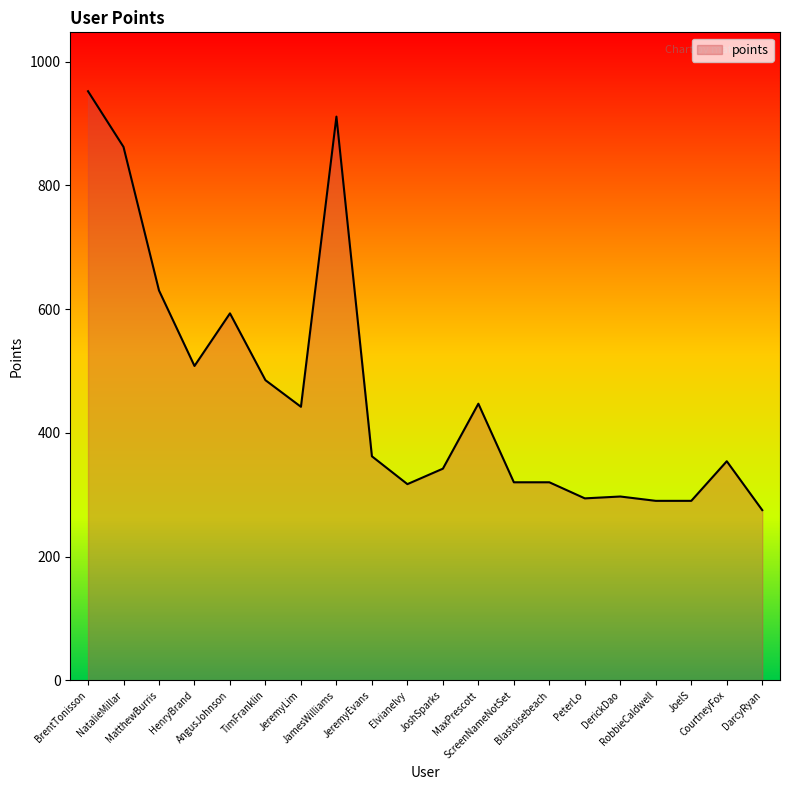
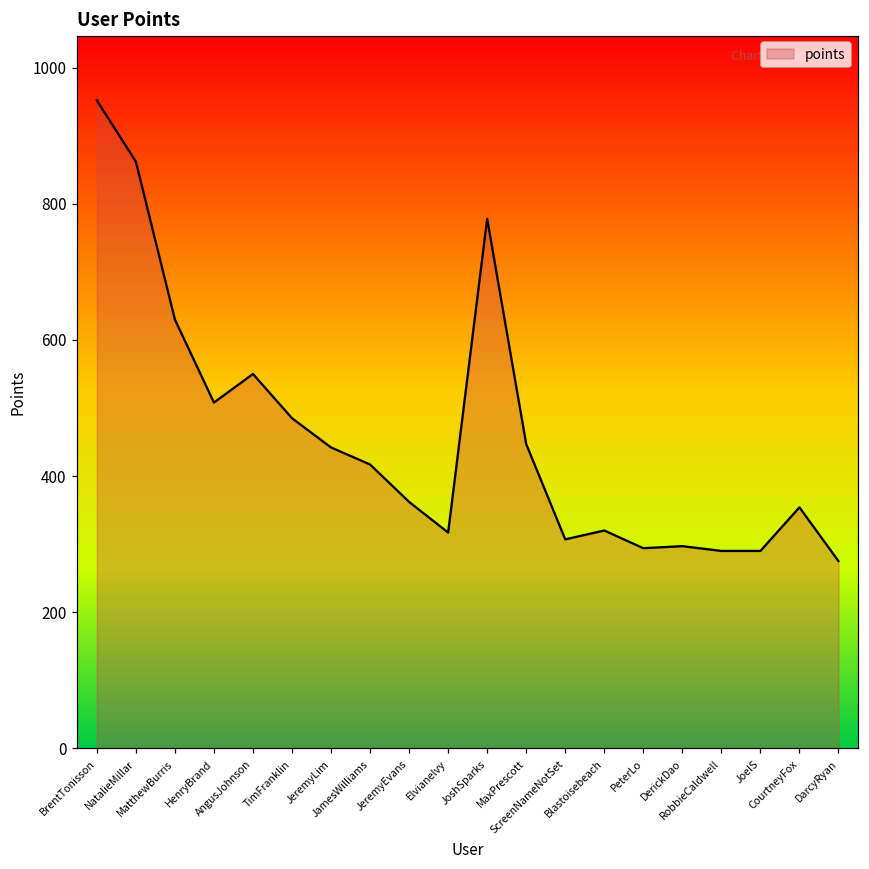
AngusJohnson: 590 -> 550
JamesWilliams: 910 -> 420
JoshSparks: 340 -> 780
ScreenNameNotSet: 320 -> 310
